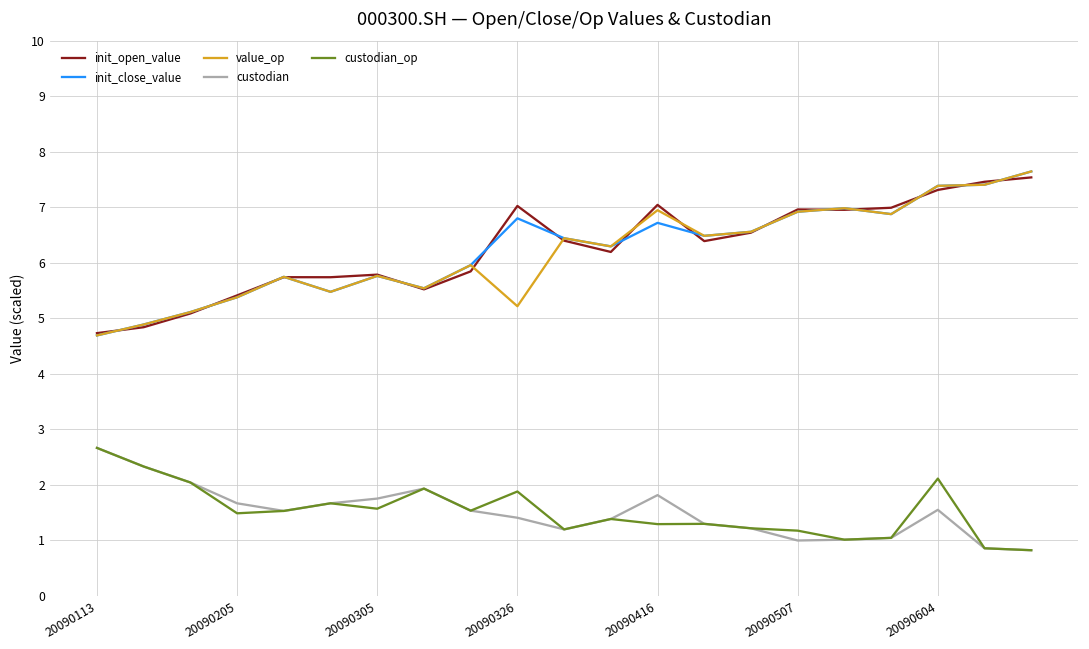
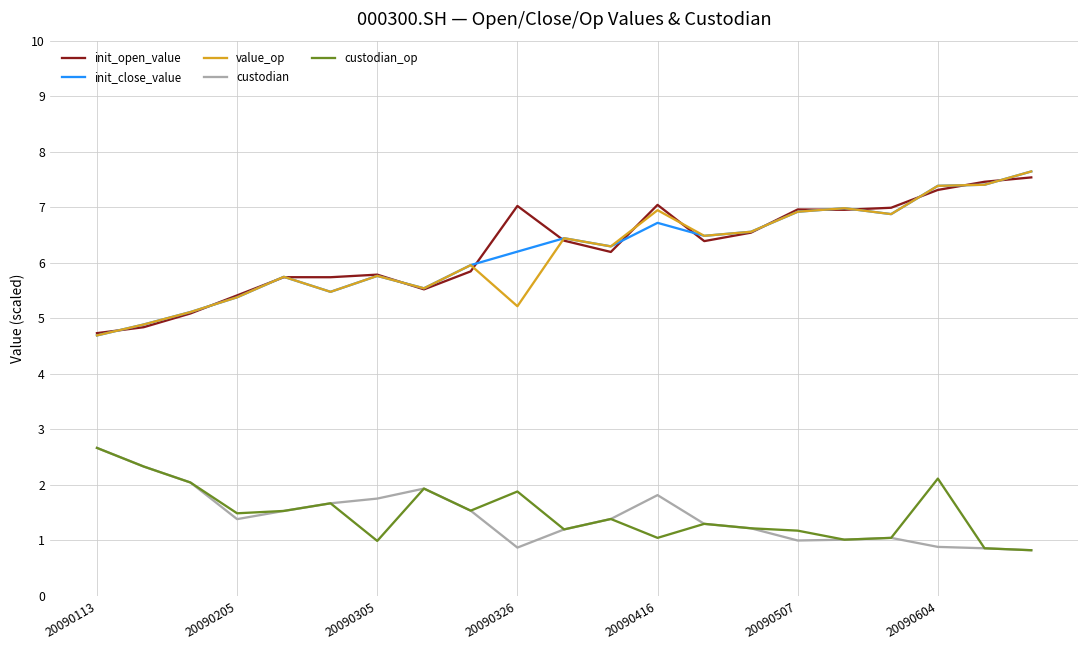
custodian, 20090205: 1.7 -> 1.4
custodian_op, 20090305: 1.6 -> 1.0
init_close_value, 20090326: 6.8 -> 6.2
custodian, 20090326: 1.4 -> 0.9
custodian_op, 20090416: 1.3 -> 1.0
custodian, 20090604: 1.6 -> 0.9
